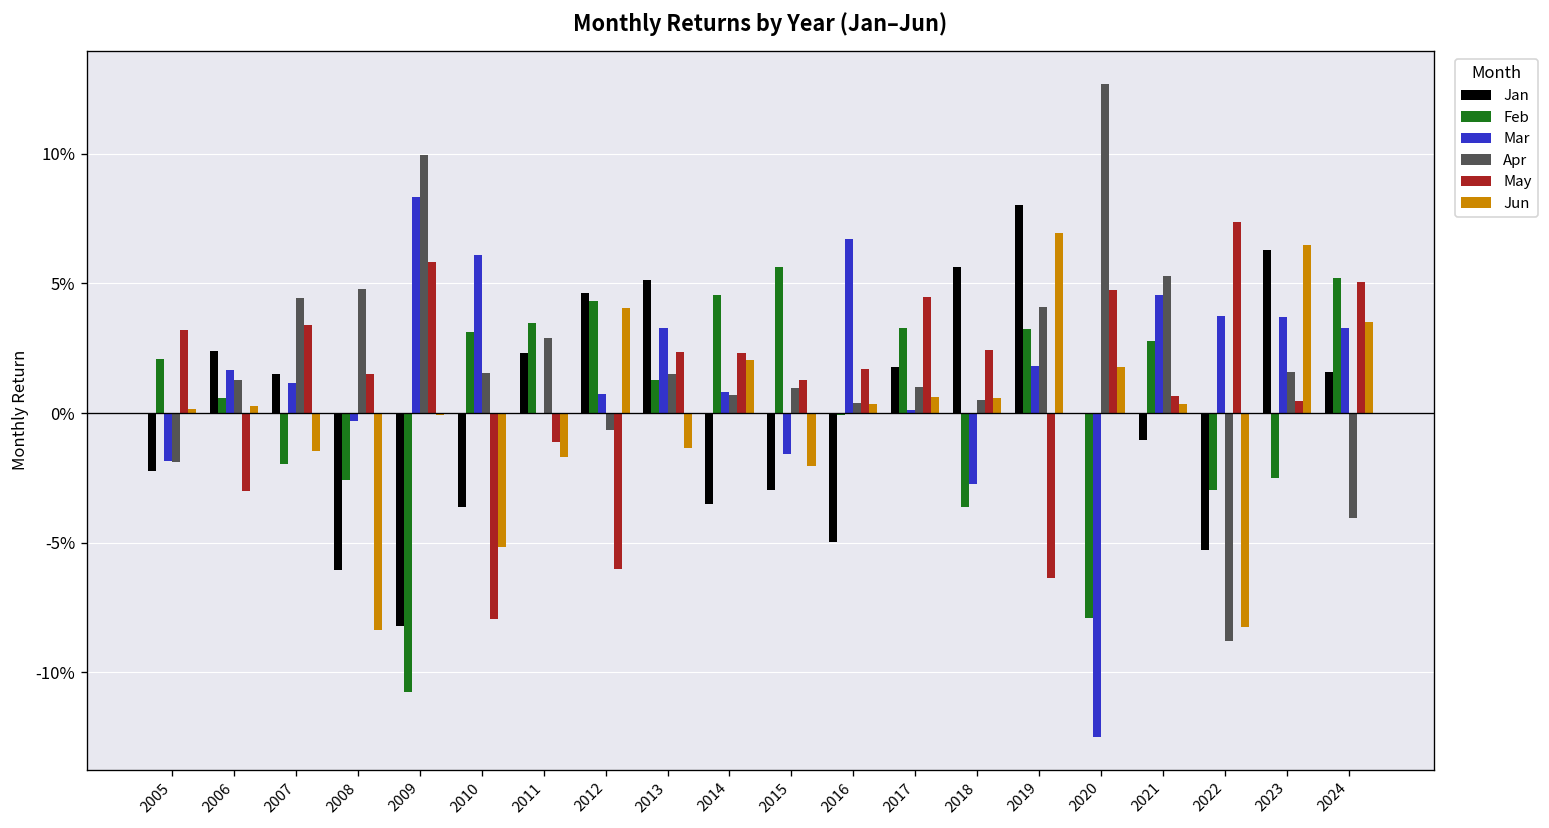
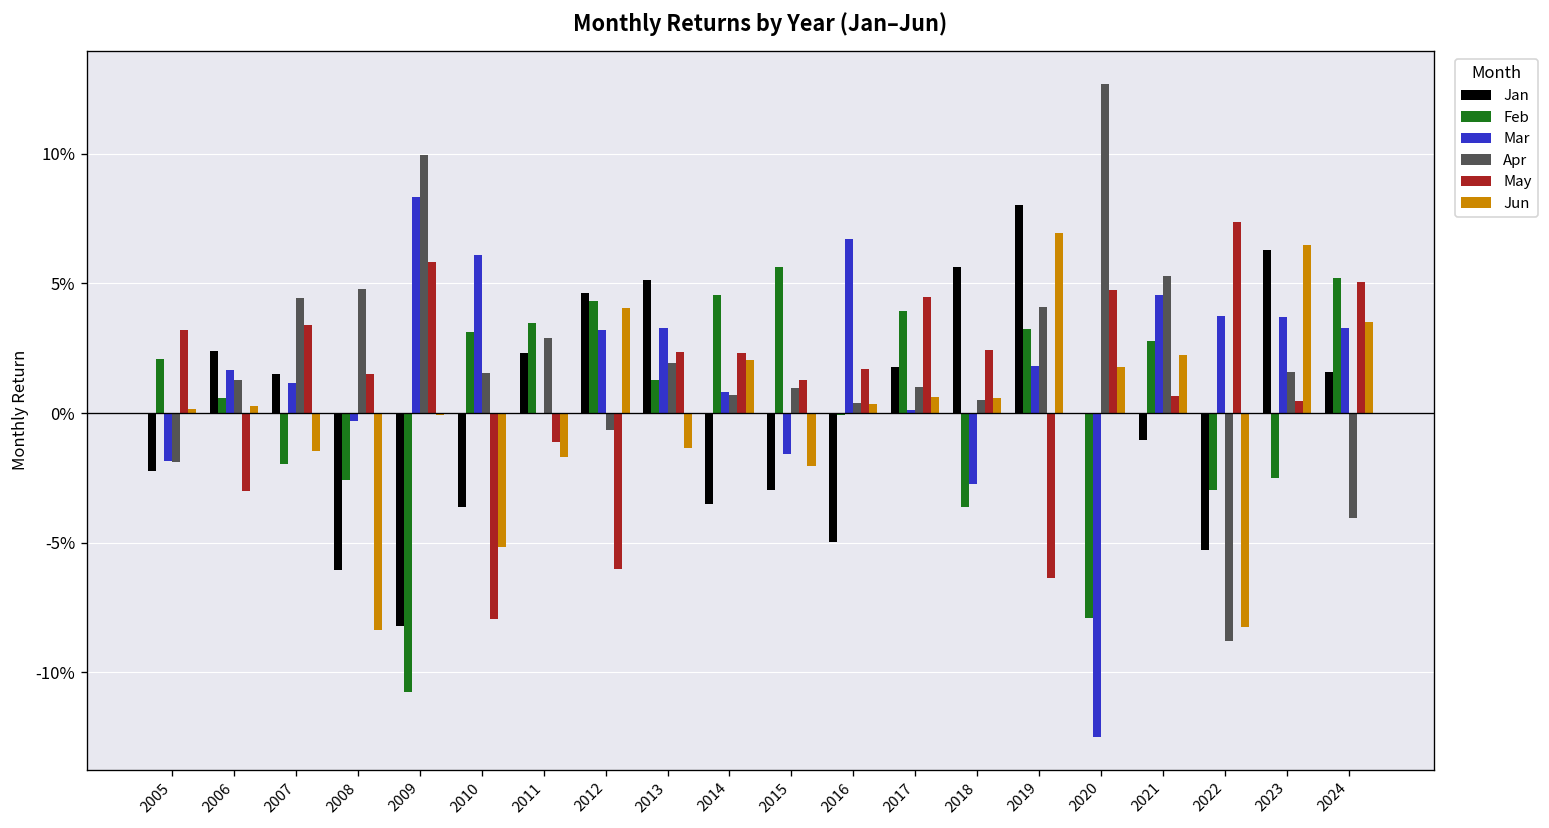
Mar, 2012: 0.7% -> 3.2%
Apr, 2013: 1.5% -> 1.9%
Feb, 2017: 3.3% -> 3.9%
Jun, 2021: 0.4% -> 2.2%
